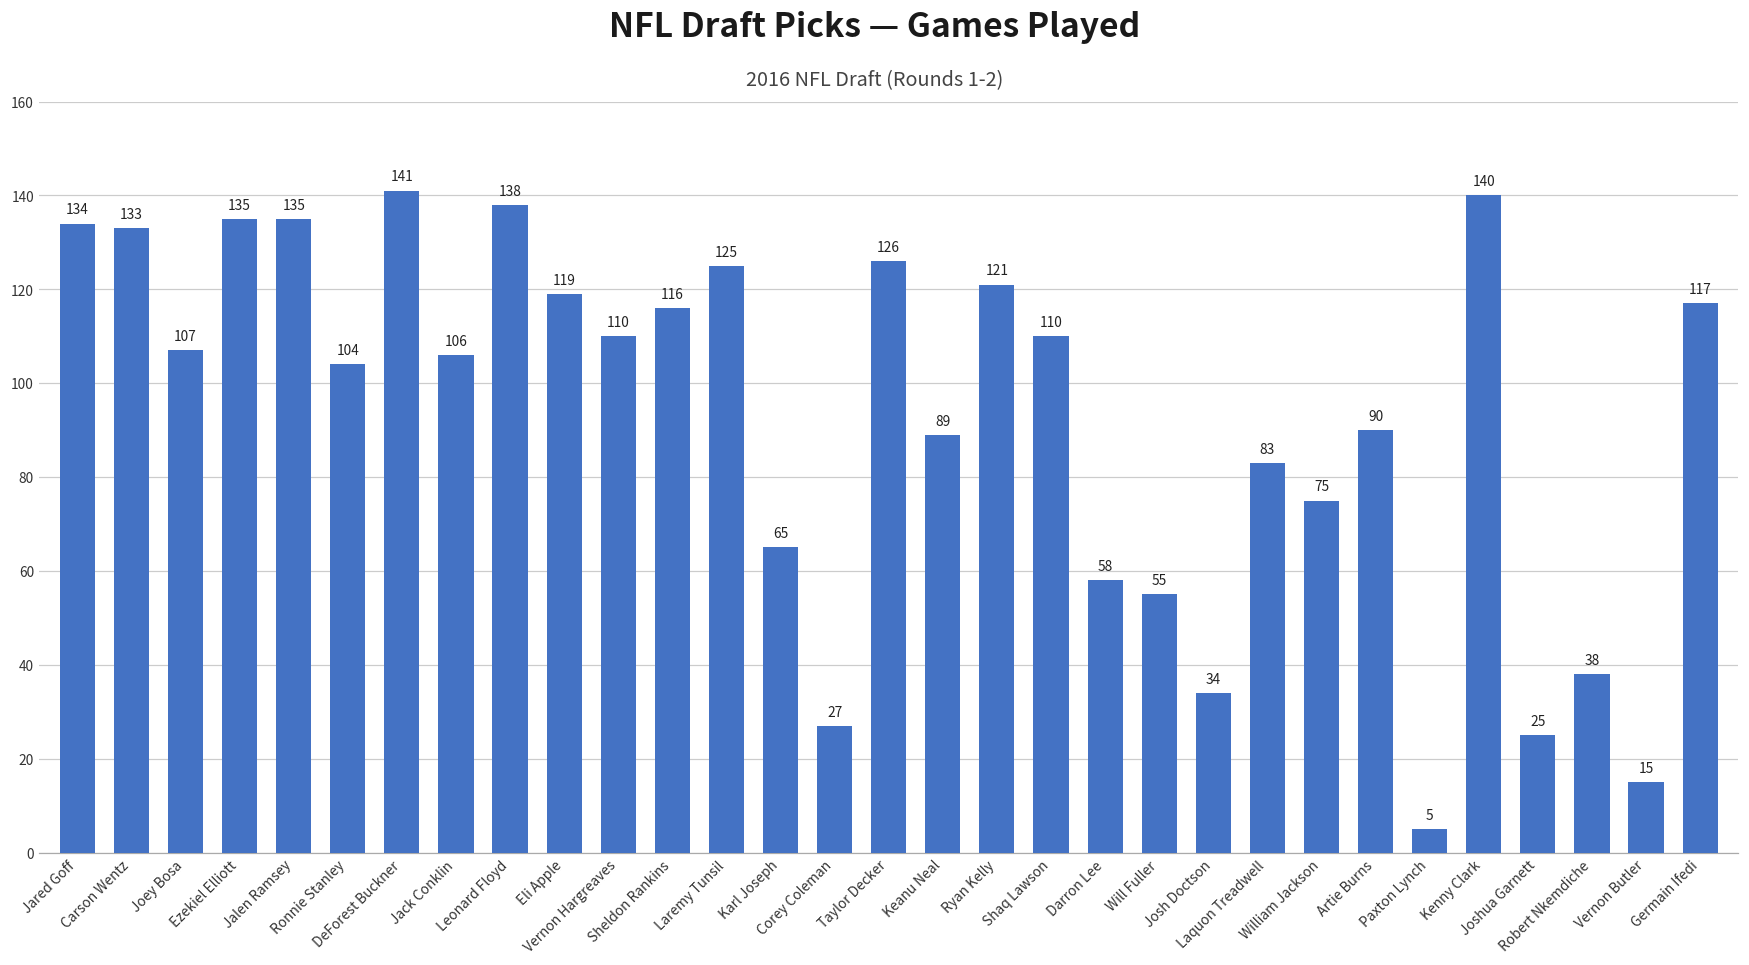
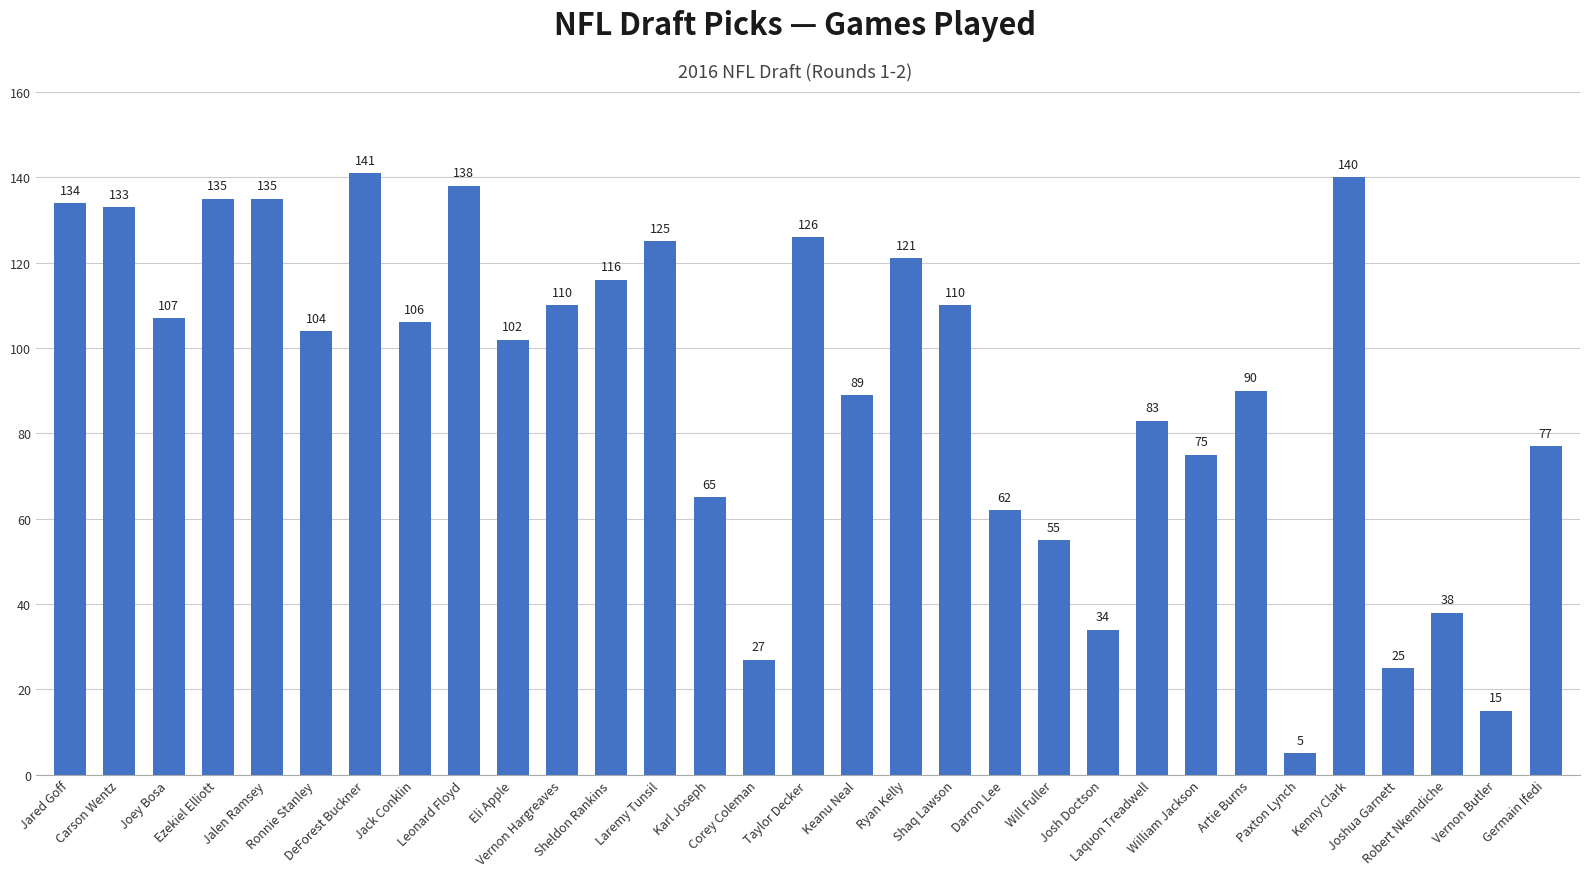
Eli Apple: 119 -> 102
Darron Lee: 58 -> 62
Germain Ifedi: 117 -> 77
